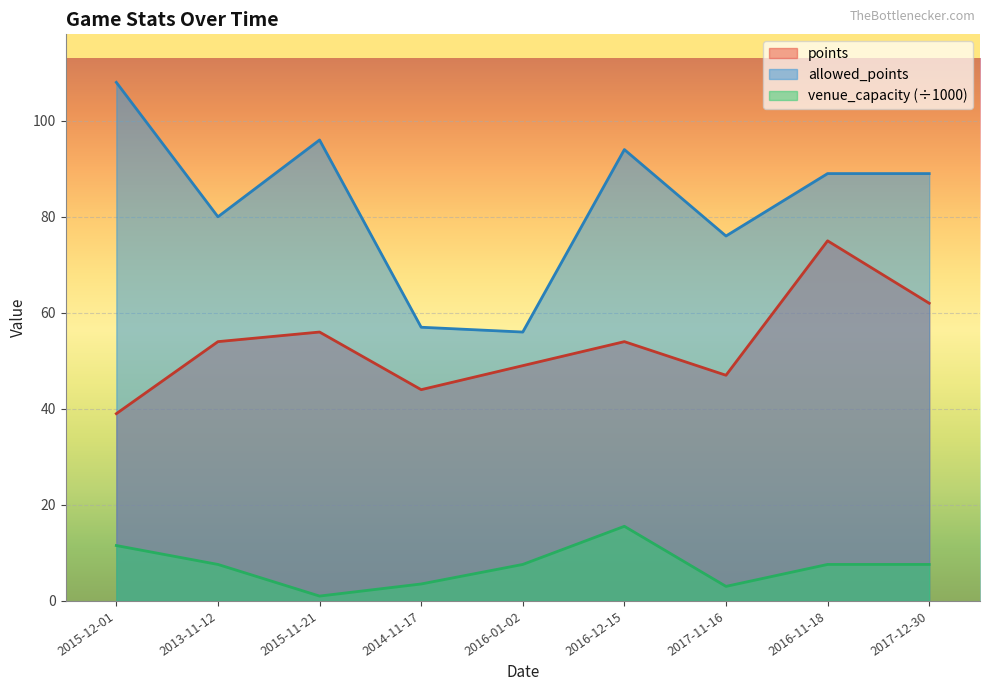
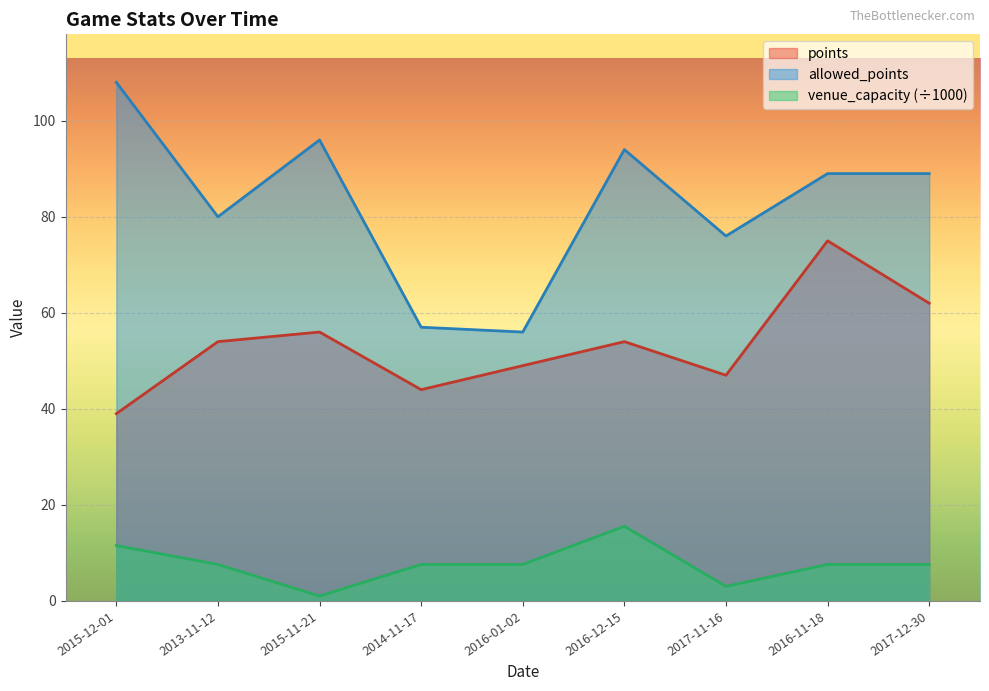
venue_capacity (÷1000), 2014-11-17: 4 -> 8
